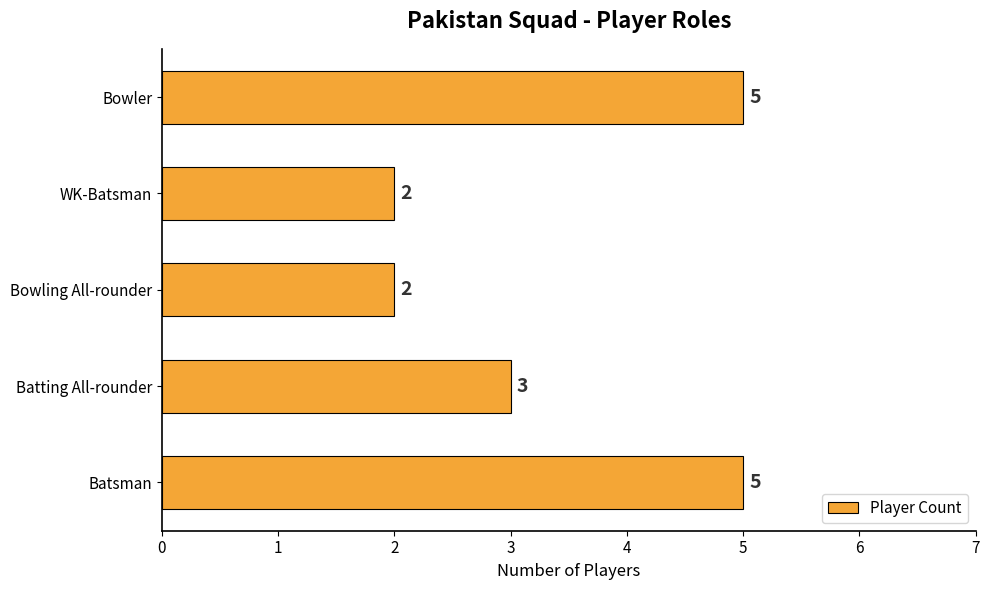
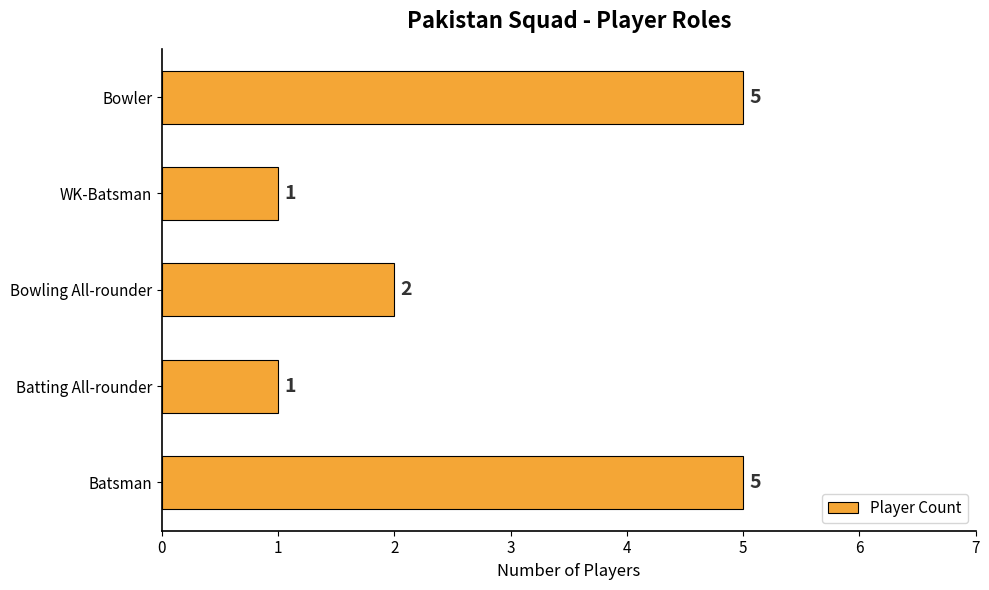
WK-Batsman: 2 -> 1
Batting All-rounder: 3 -> 1
